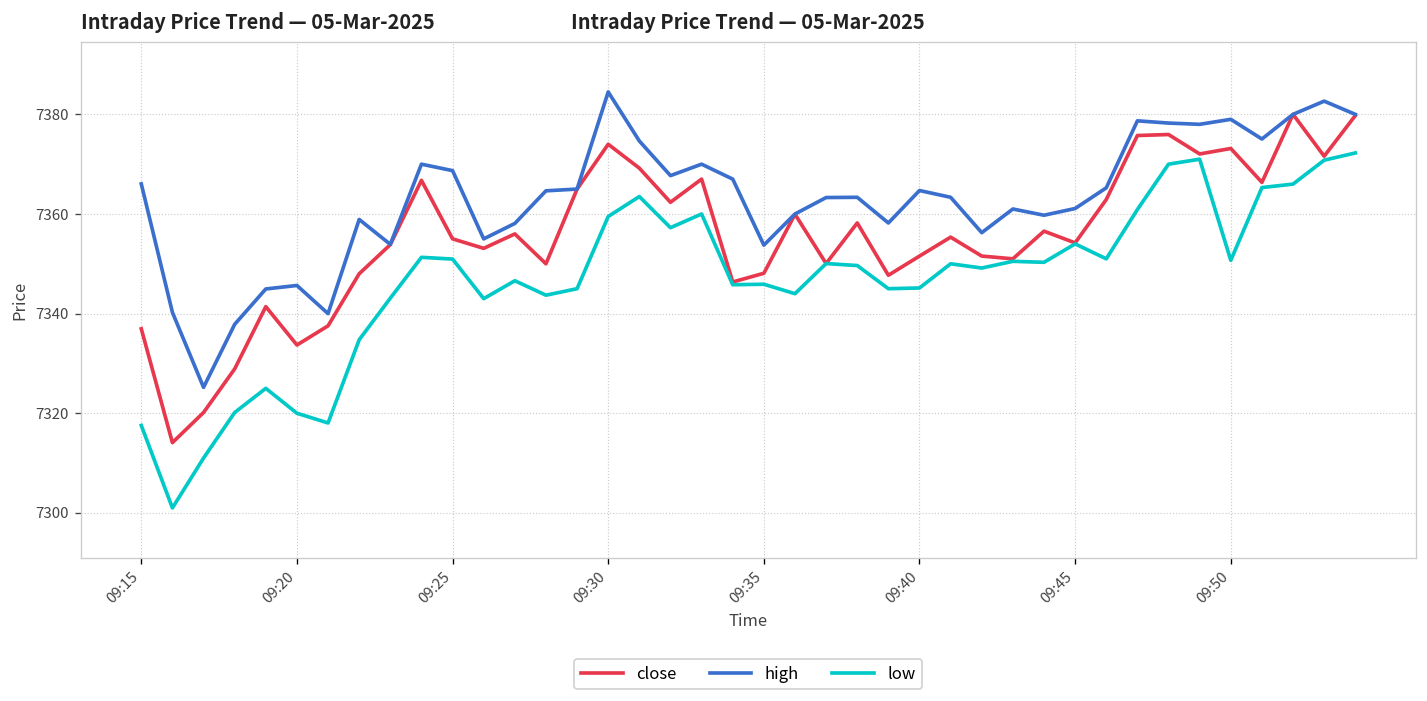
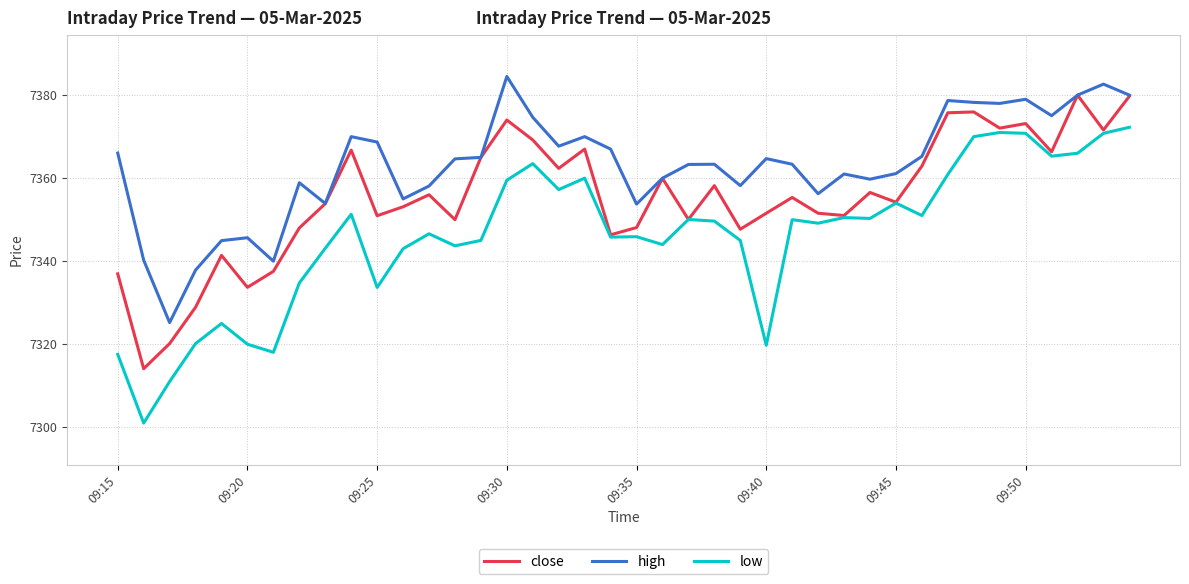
close, 09:25: 7355 -> 7351
low, 09:25: 7351 -> 7334
low, 09:40: 7345 -> 7320
low, 09:50: 7351 -> 7371
